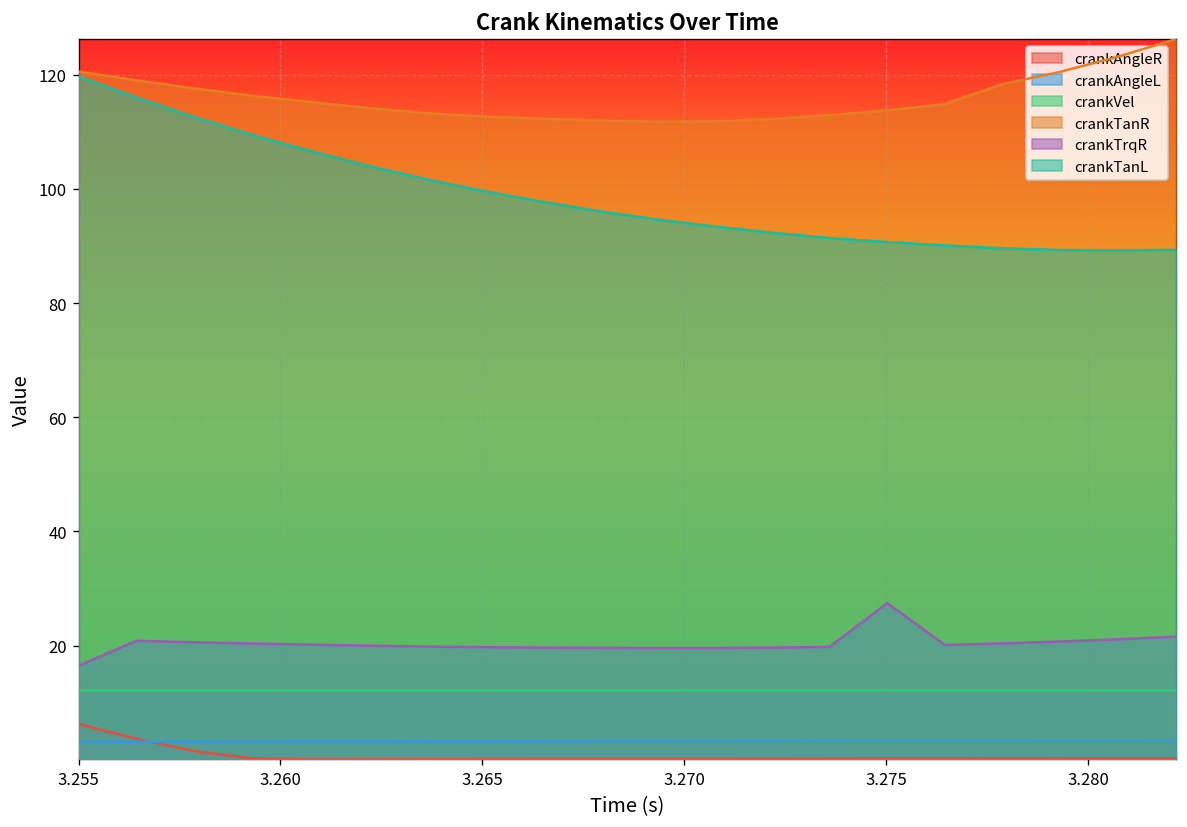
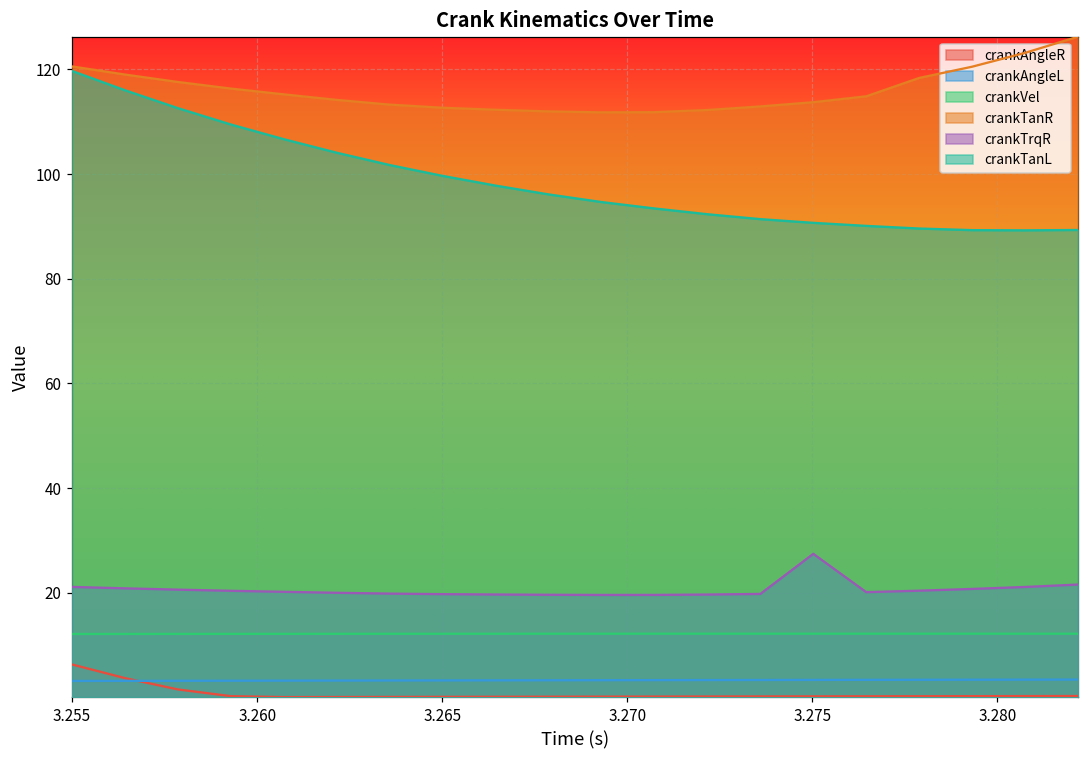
crankTrqR, 3.255: 16 -> 21
